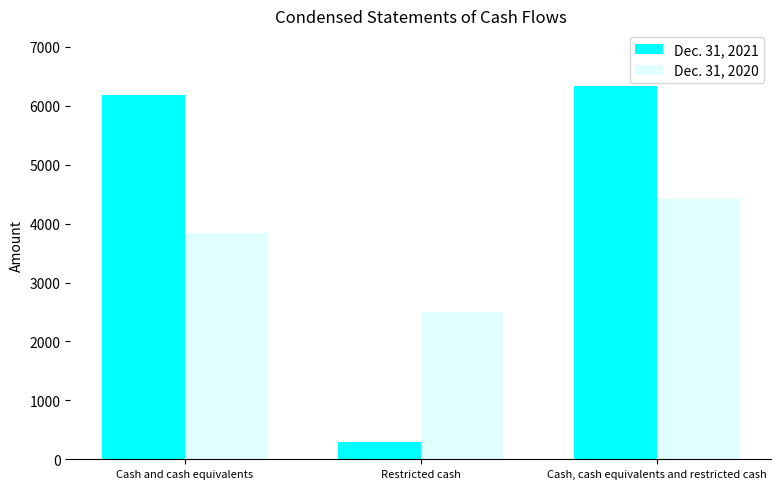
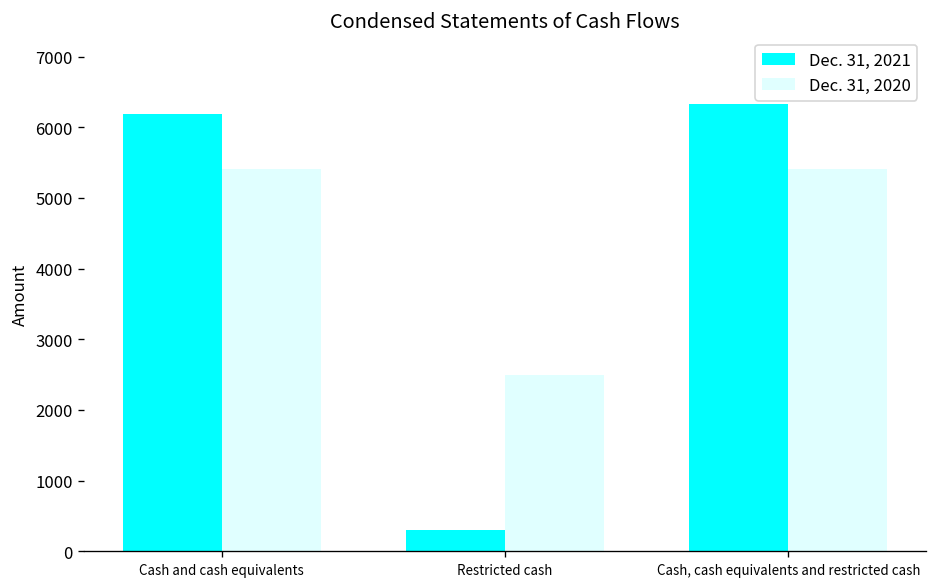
Dec. 31, 2020, Cash and cash equivalents: 3800 -> 5400
Dec. 31, 2020, Cash, cash equivalents and restricted cash: 4400 -> 5400
